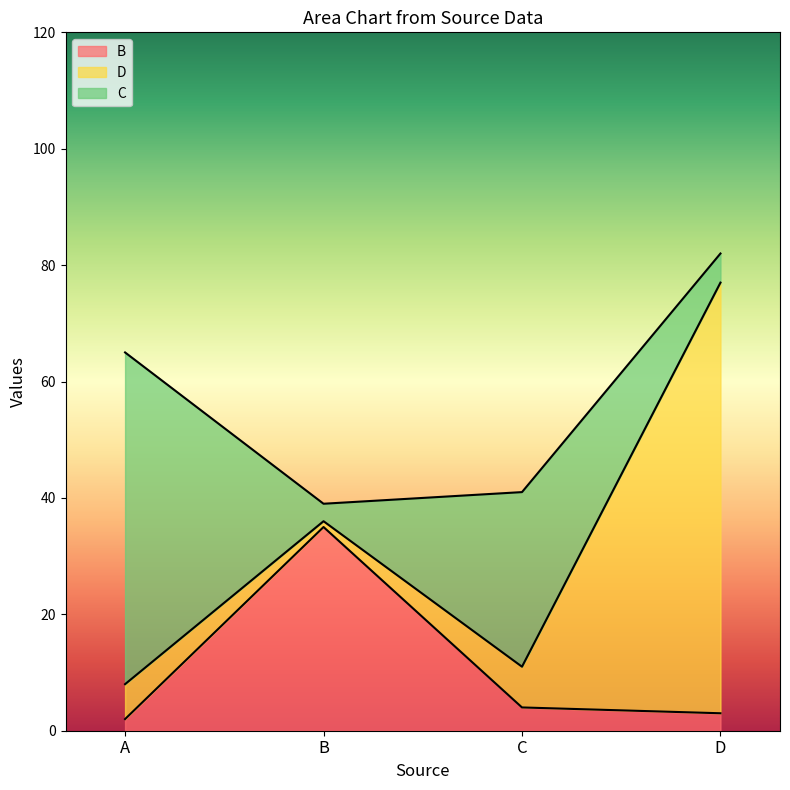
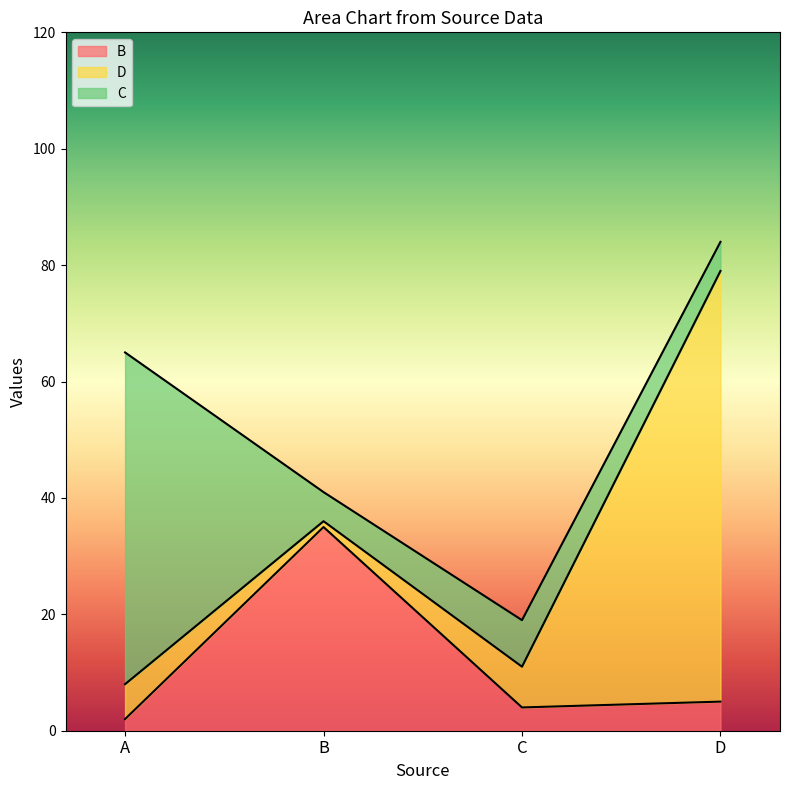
C, B: 3 -> 5
C, C: 30 -> 8
B, D: 3 -> 5
